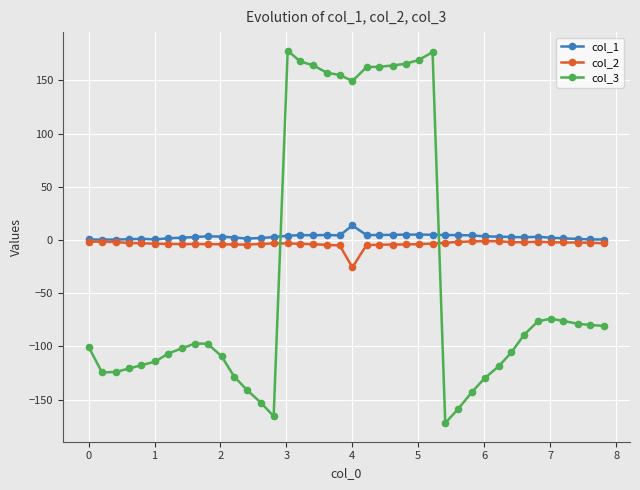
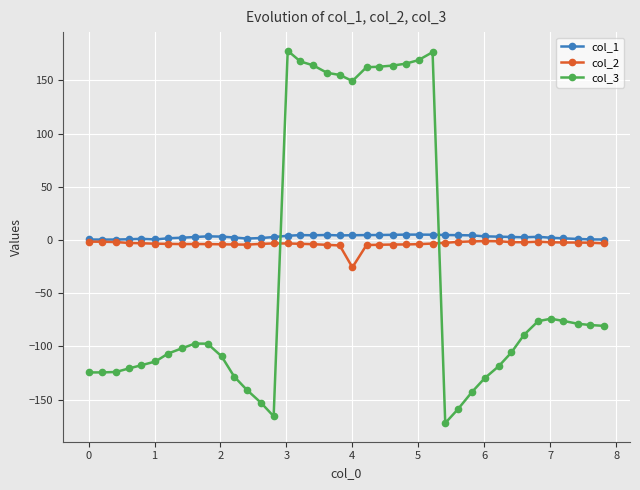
col_3, 0: -100 -> -124
col_1, 4: 14 -> 4
